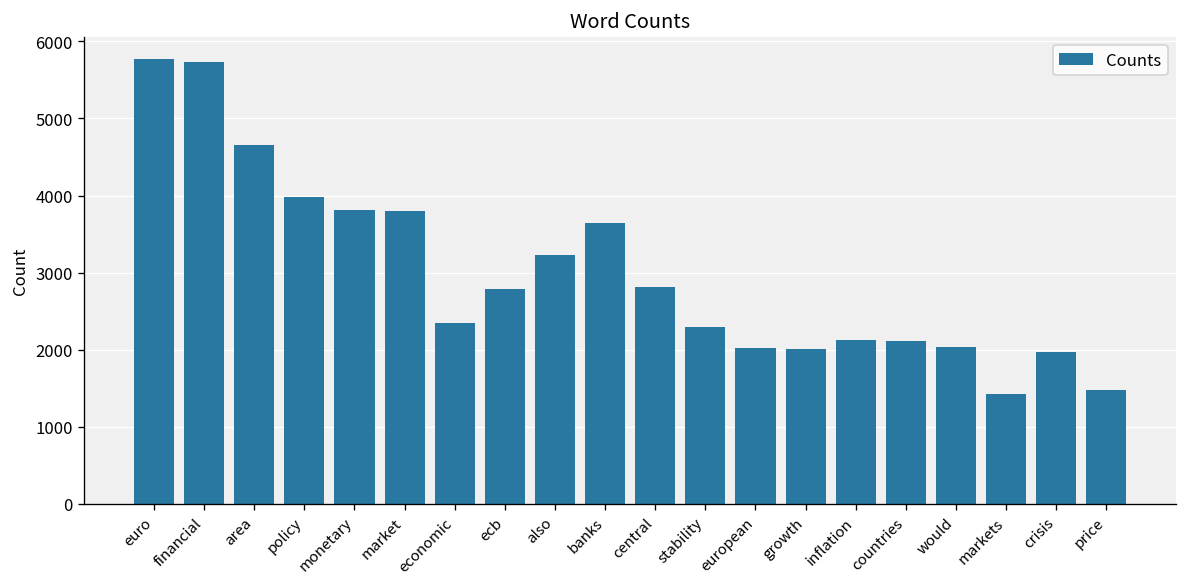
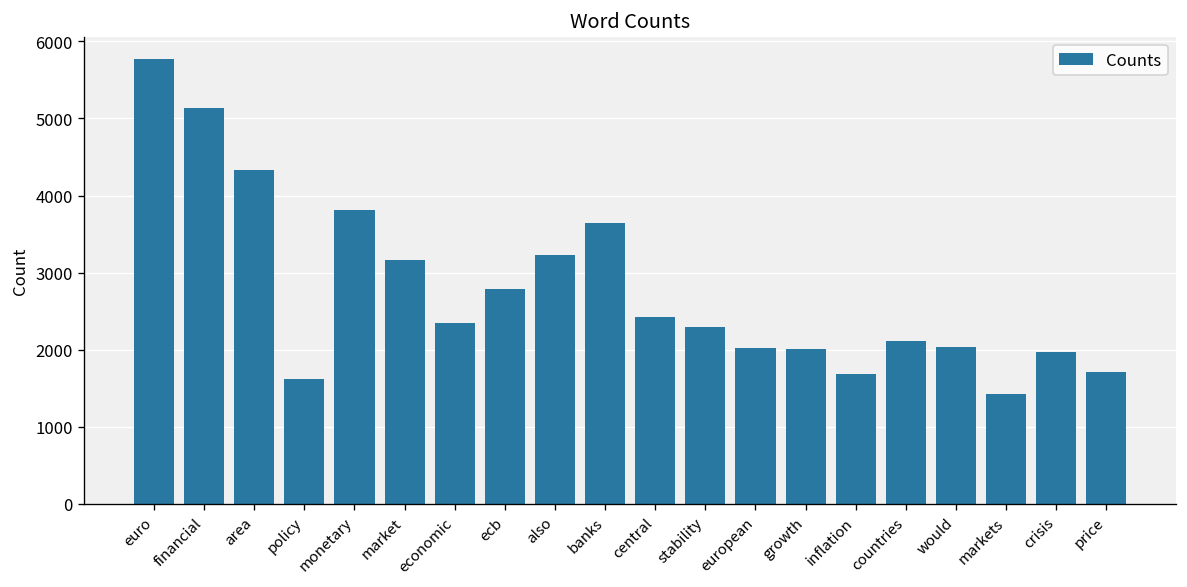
financial: 5700 -> 5100
area: 4700 -> 4300
policy: 4000 -> 1600
market: 3800 -> 3200
central: 2800 -> 2400
inflation: 2100 -> 1700
price: 1500 -> 1700
